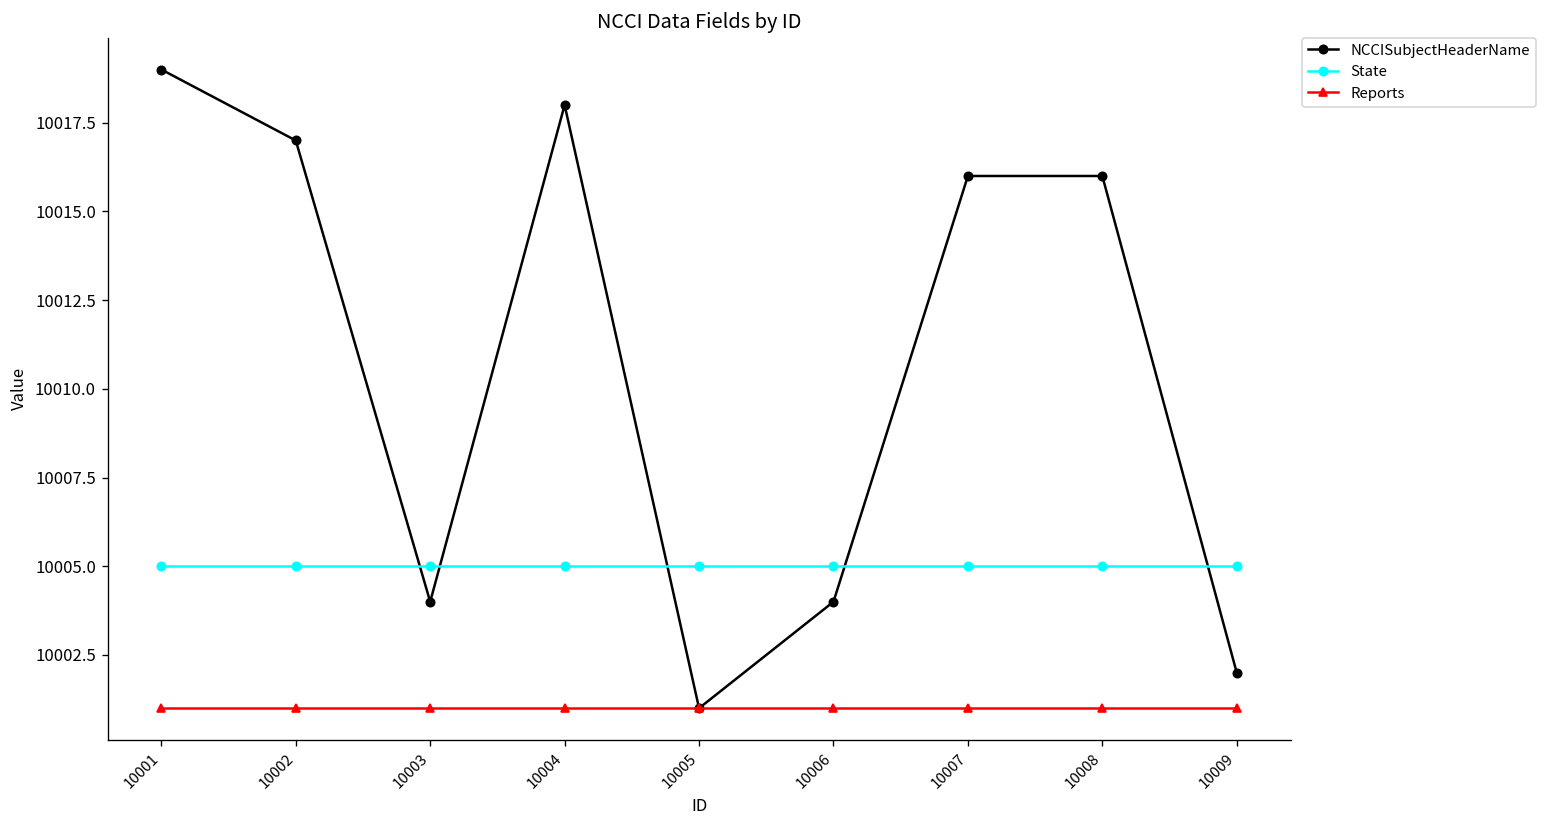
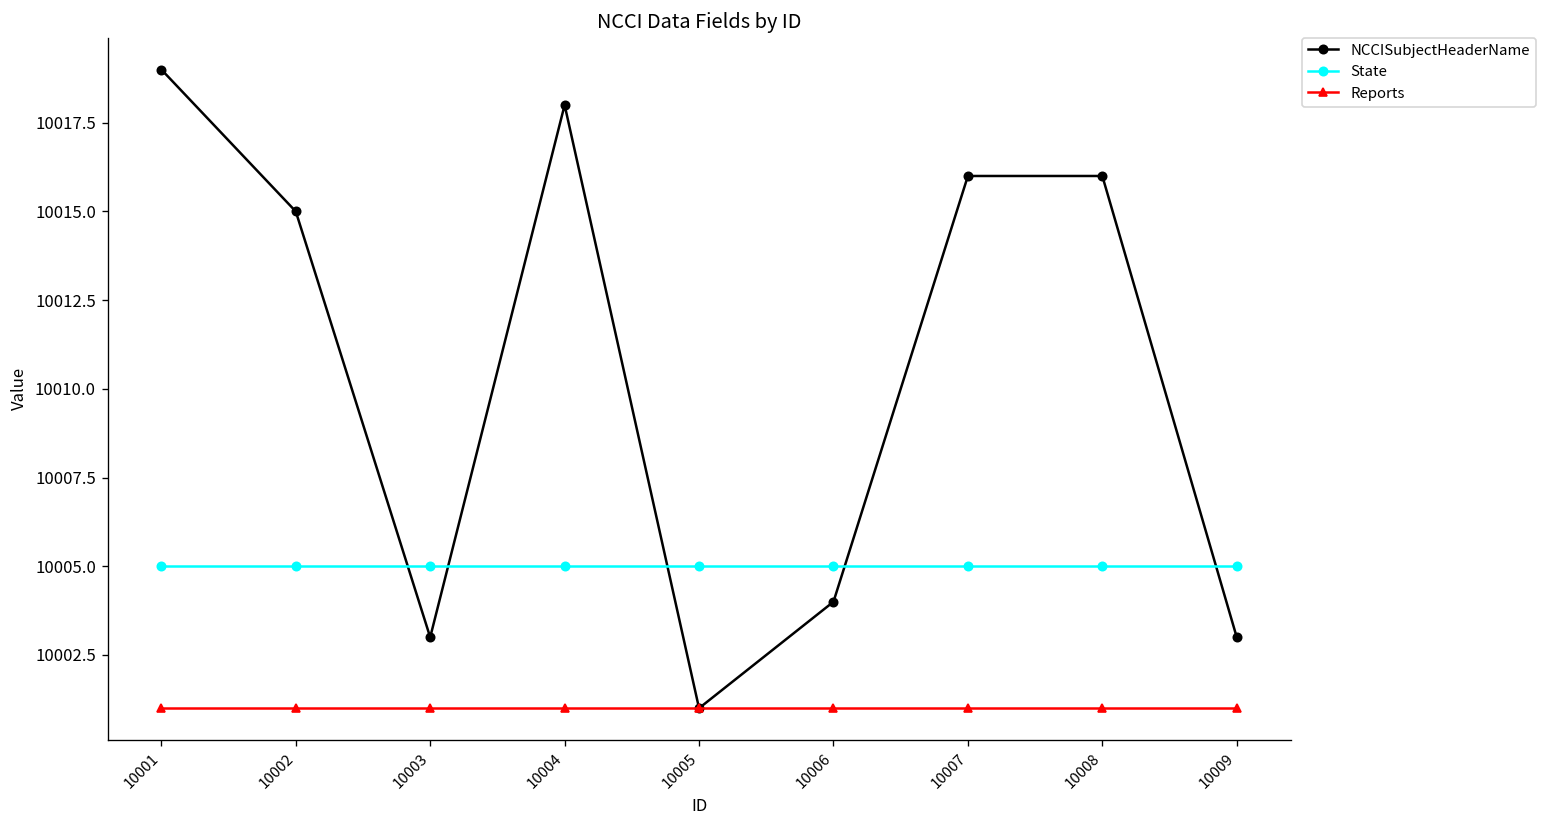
NCCISubjectHeaderName, 10002: 10017 -> 10015
NCCISubjectHeaderName, 10003: 10004 -> 10003
NCCISubjectHeaderName, 10009: 10002 -> 10003
